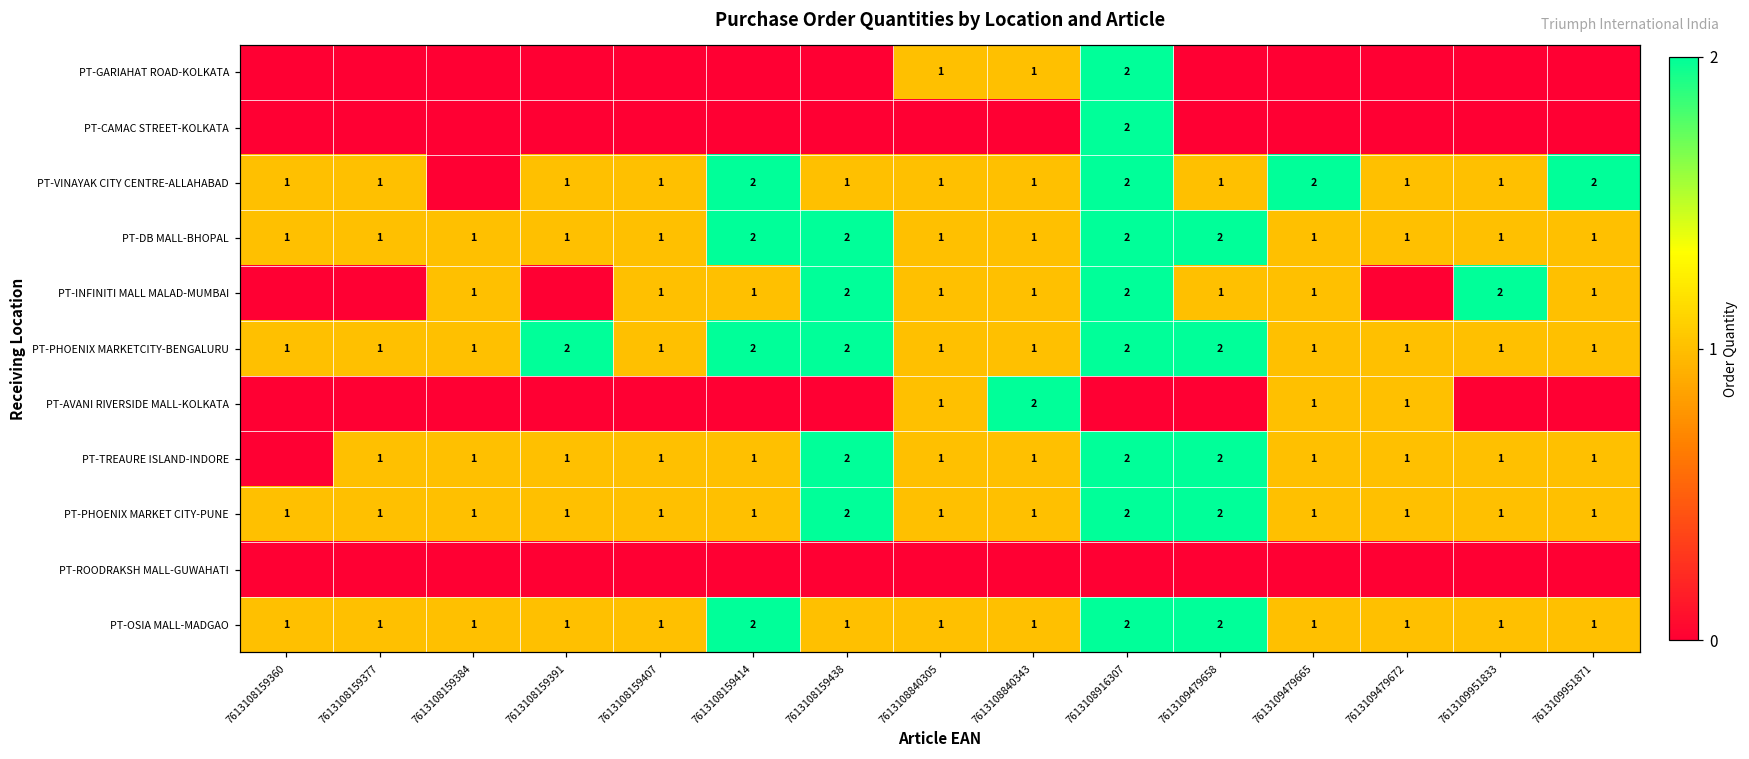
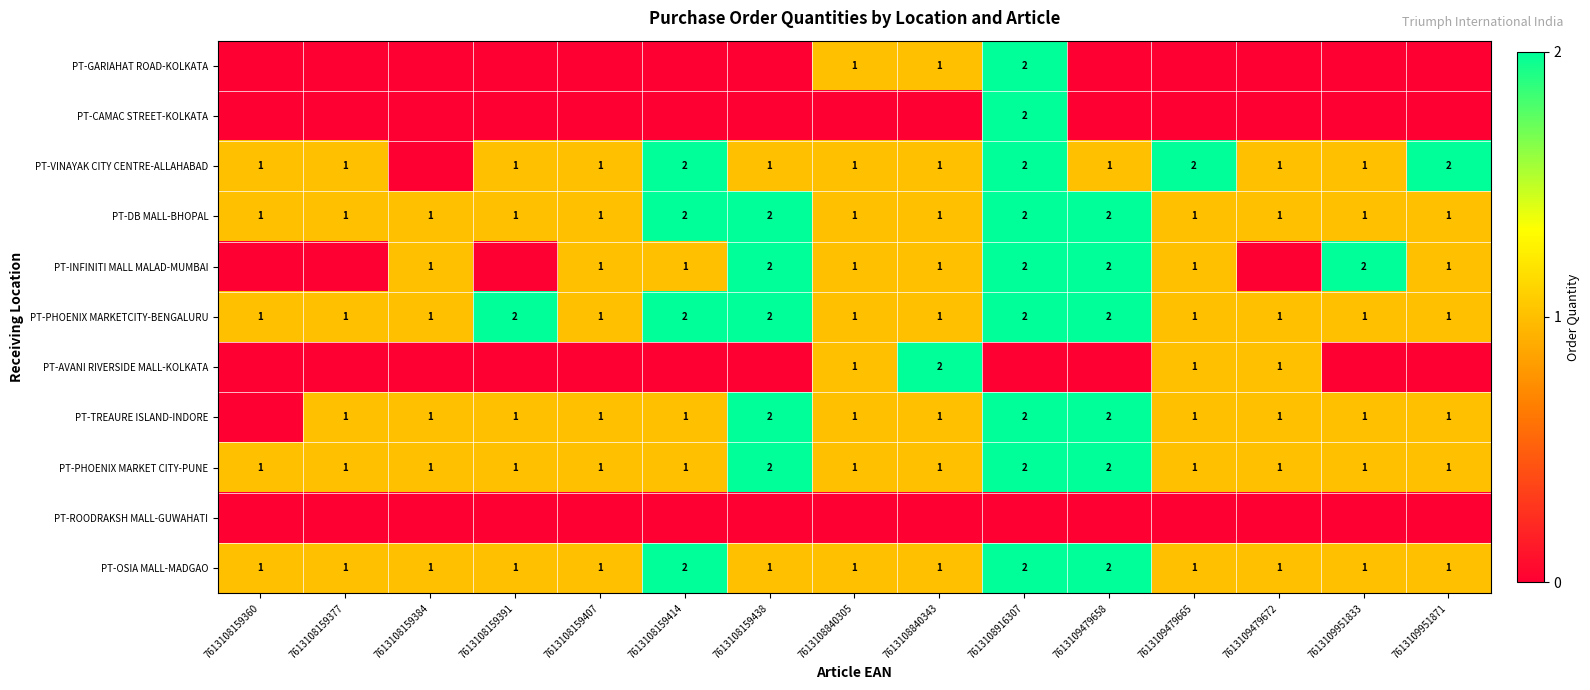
PT-INFINITI MALL MALAD-MUMBAI, 7613109479658: 1 -> 2
